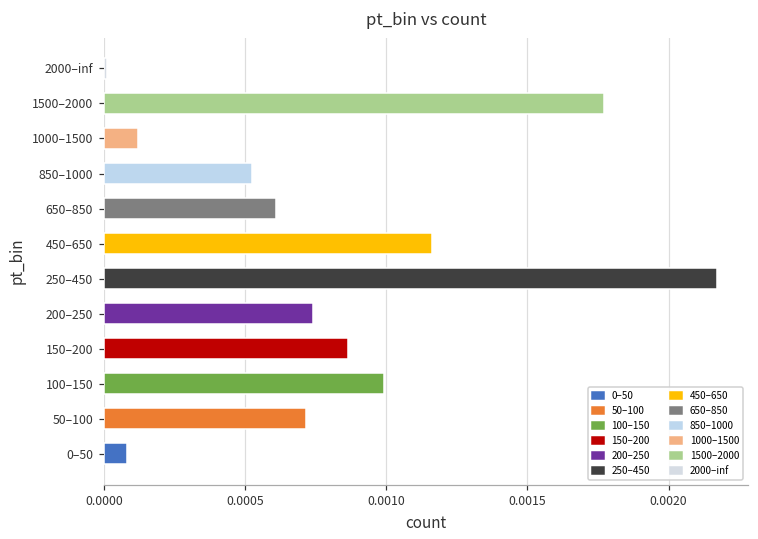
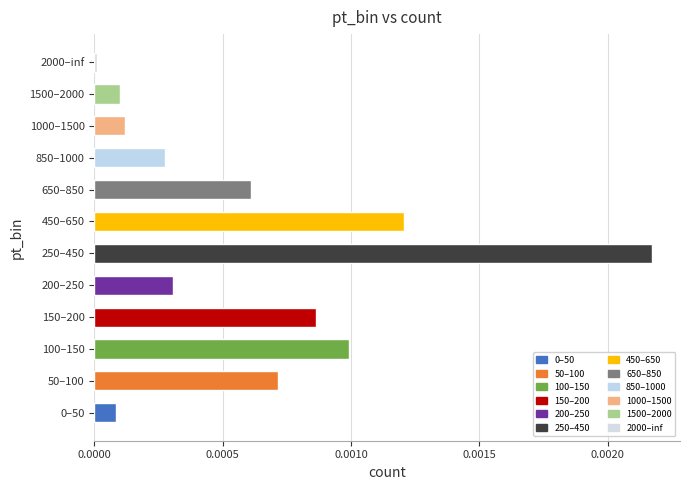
1500–2000: 0.00177 -> 0.00010
850–1000: 0.00052 -> 0.00027
450–650: 0.00116 -> 0.00121
200–250: 0.00074 -> 0.00031
